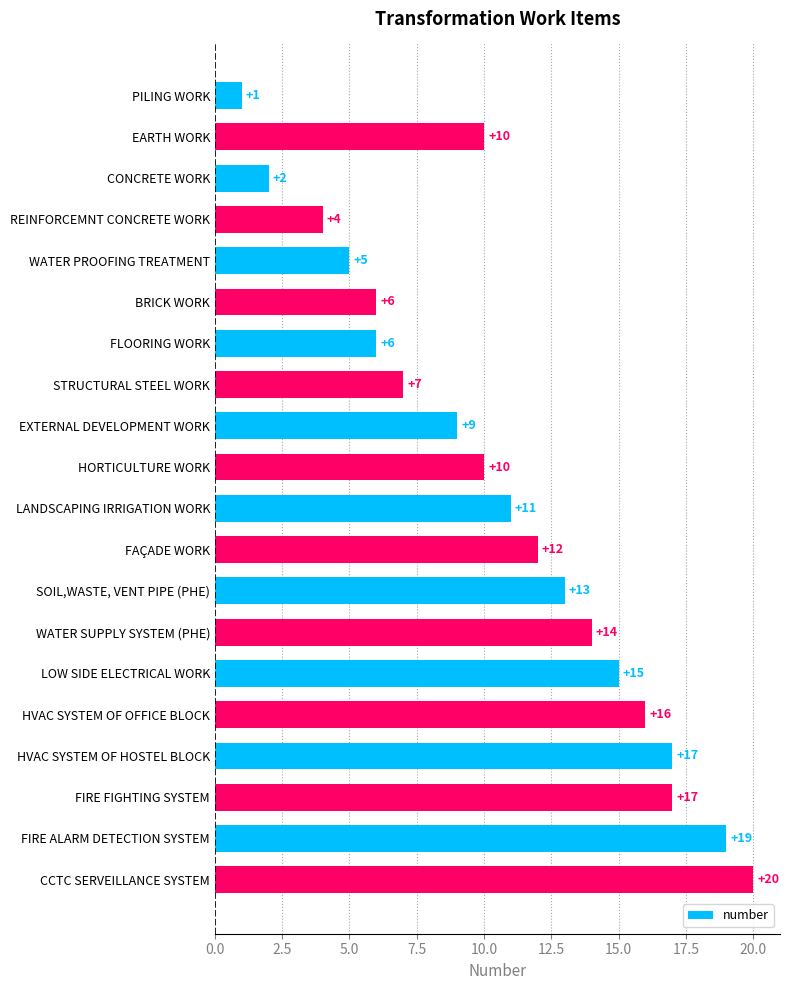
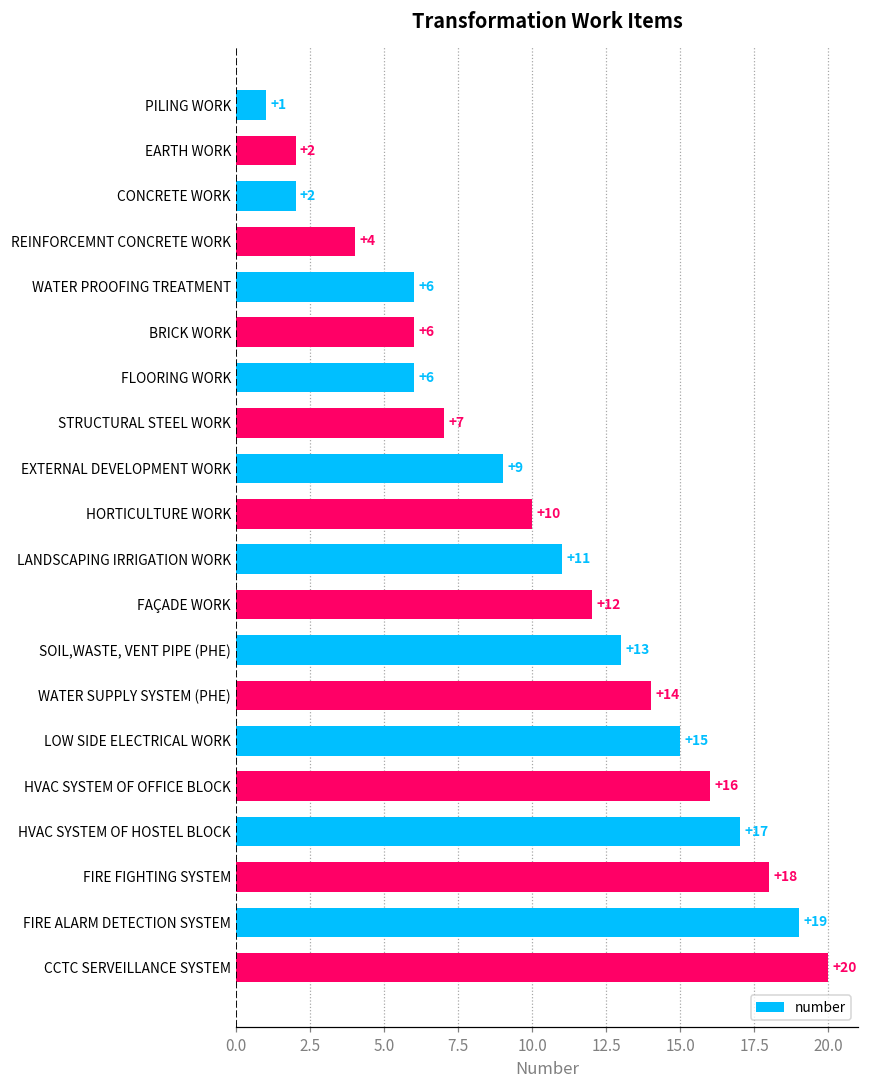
EARTH WORK: +10 -> +2
WATER PROOFING TREATMENT: +5 -> +6
FIRE FIGHTING SYSTEM: +17 -> +18
